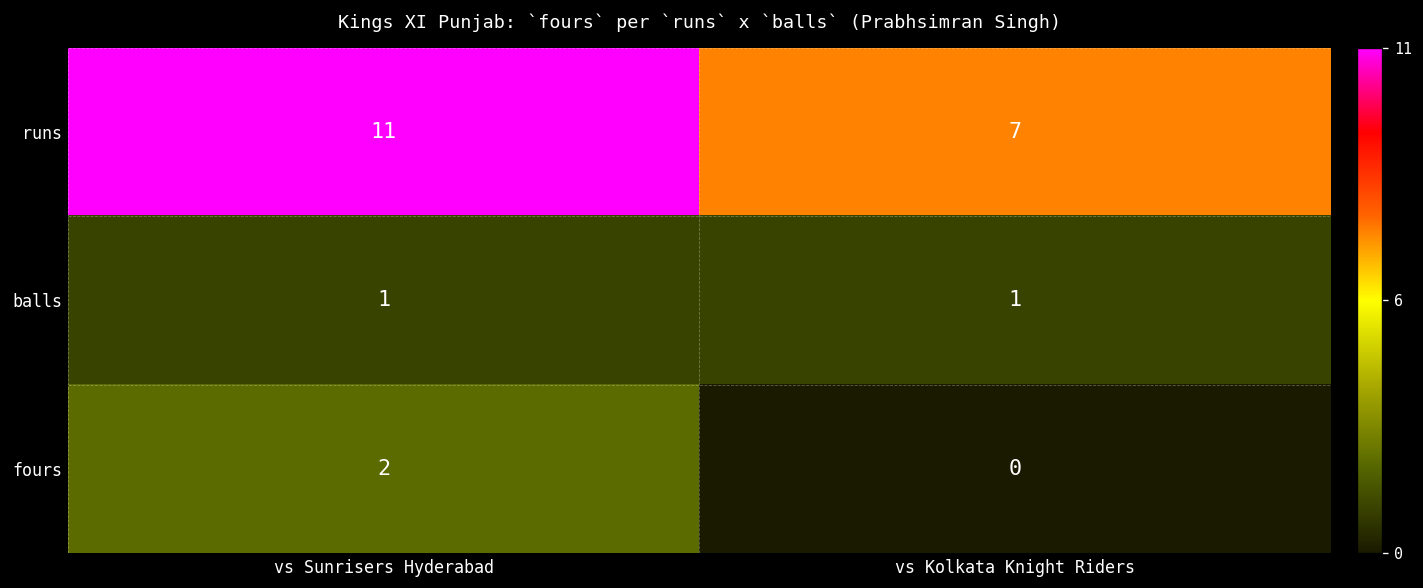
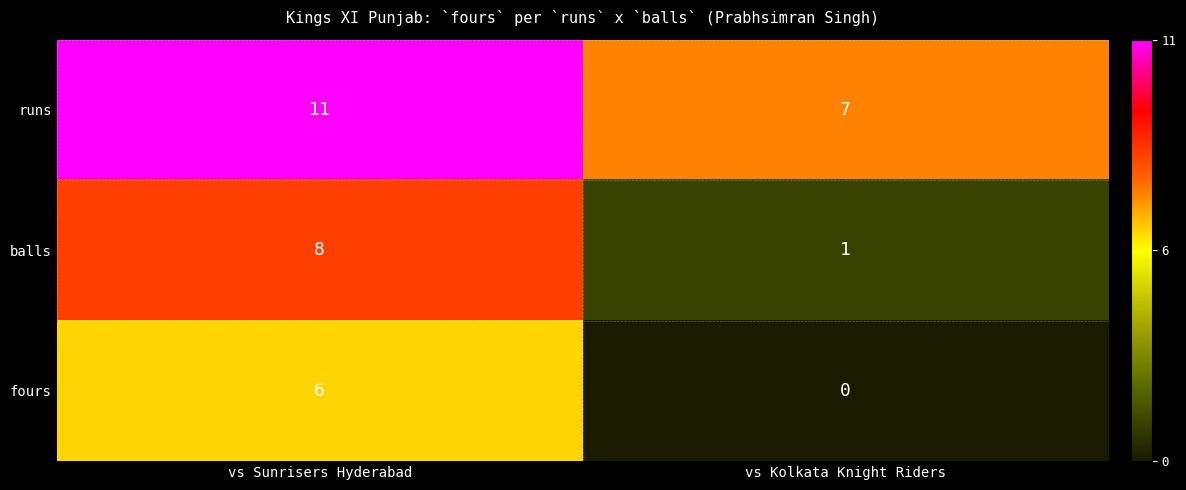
balls, vs Sunrisers Hyderabad: 1 -> 8
fours, vs Sunrisers Hyderabad: 2 -> 6
